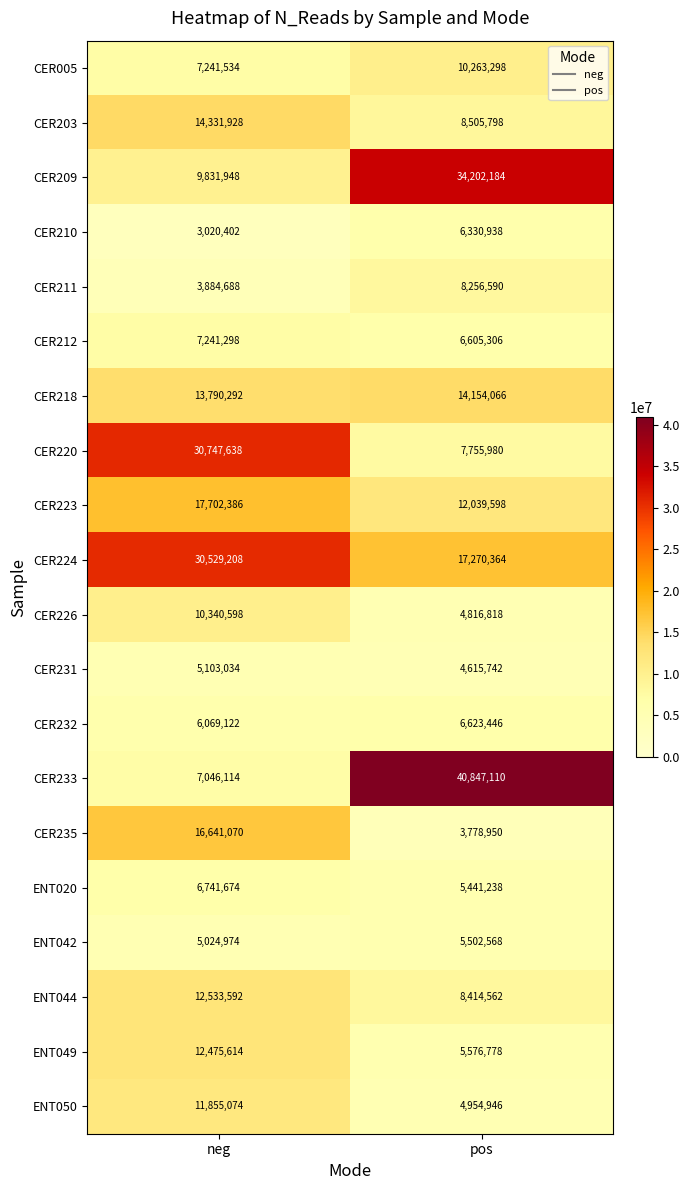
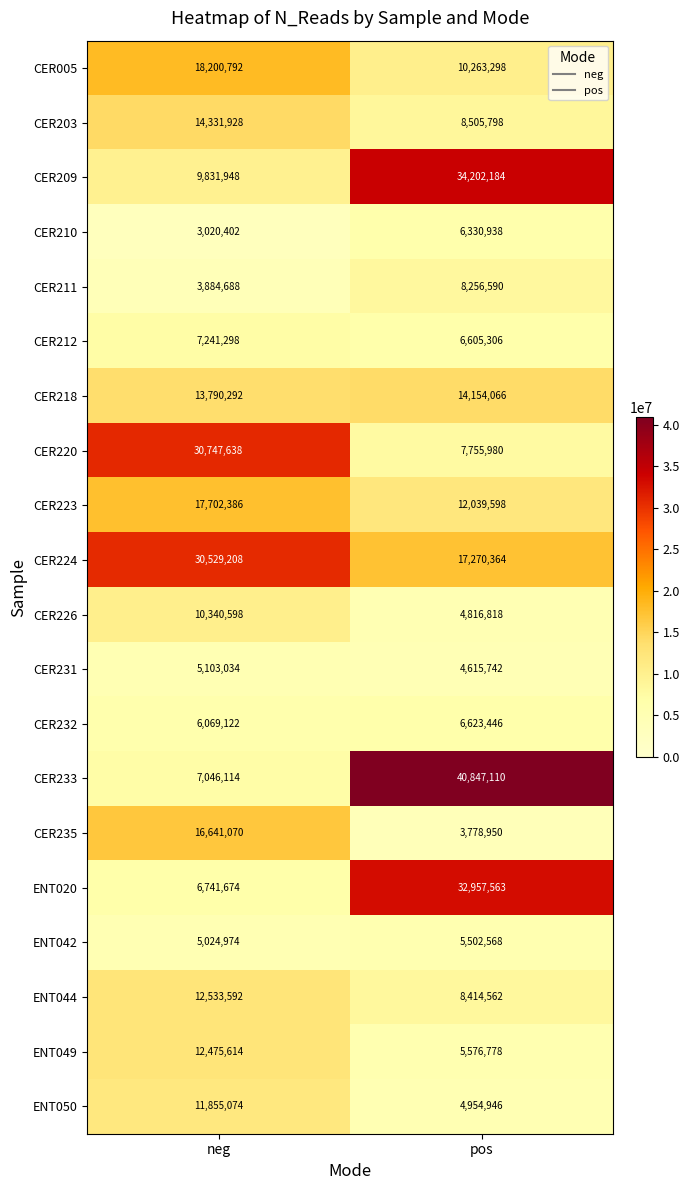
CER005, neg: 7,241,534 -> 18,200,792
ENT020, pos: 5,441,238 -> 32,957,563
